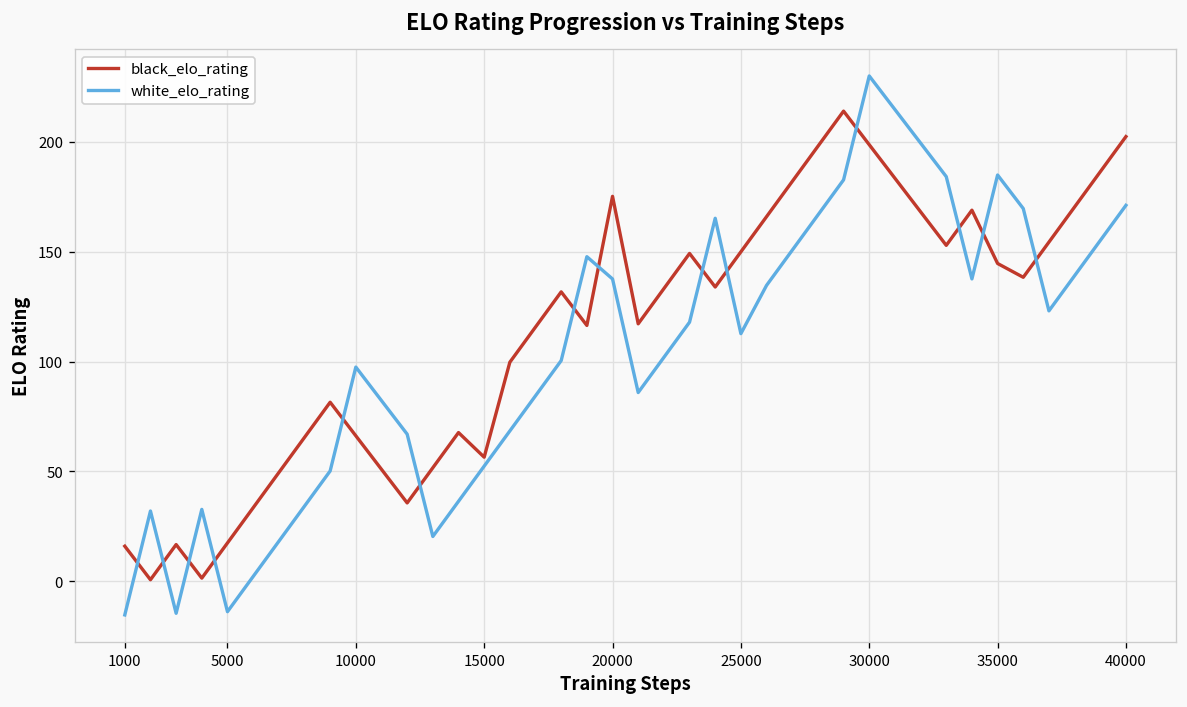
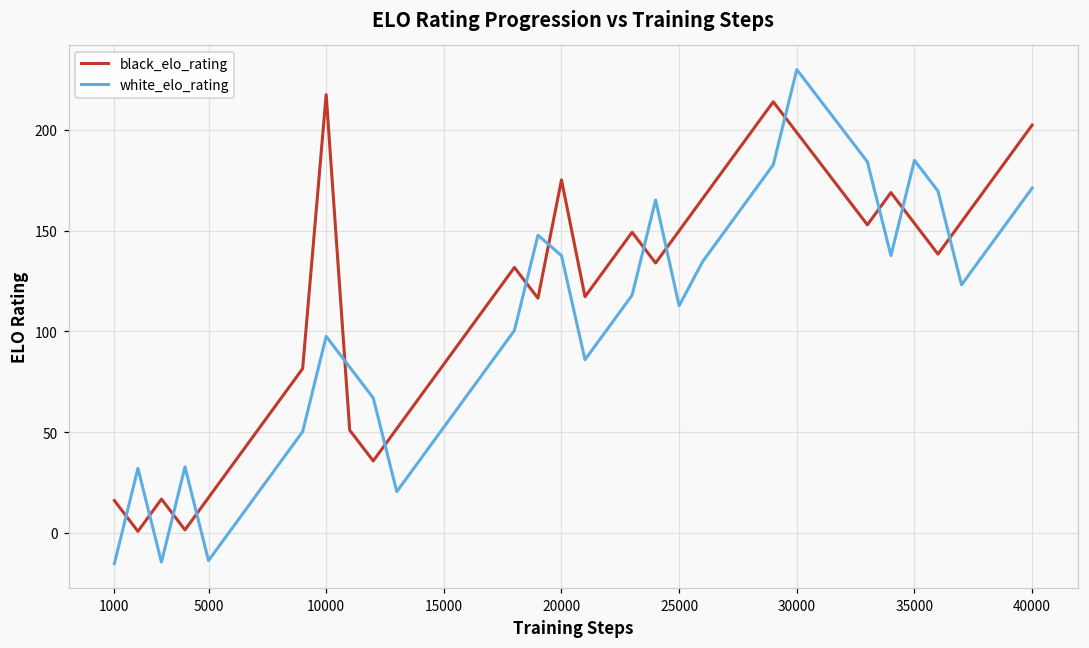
black_elo_rating, 10000: 66 -> 217
black_elo_rating, 15000: 56 -> 84
black_elo_rating, 35000: 145 -> 154
